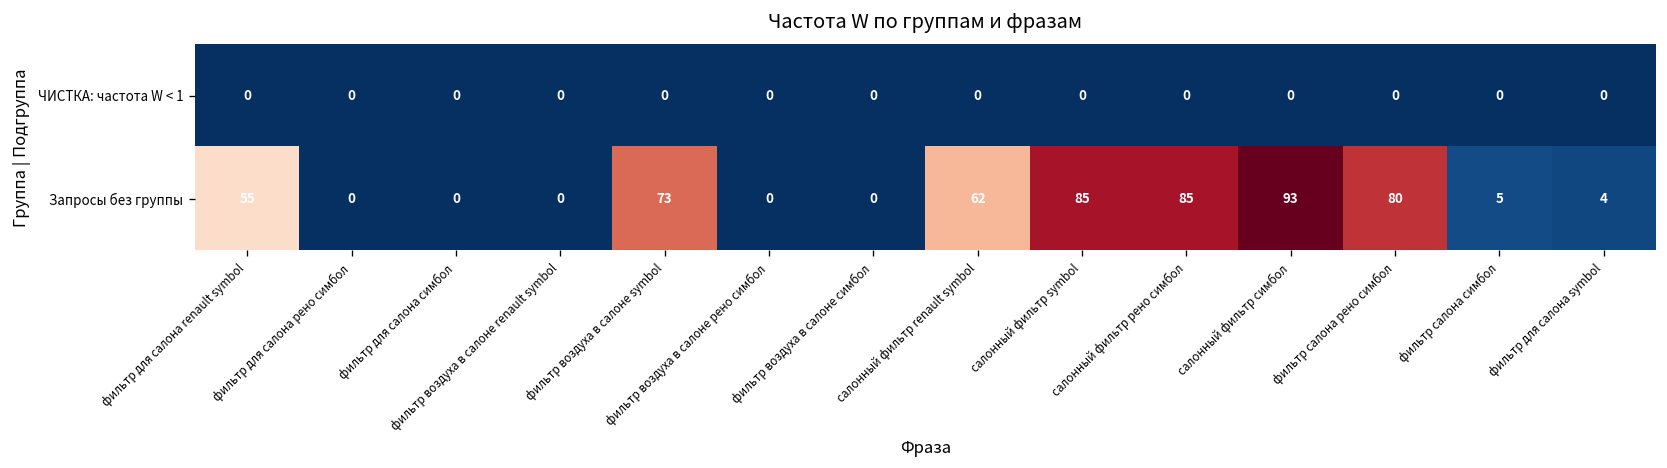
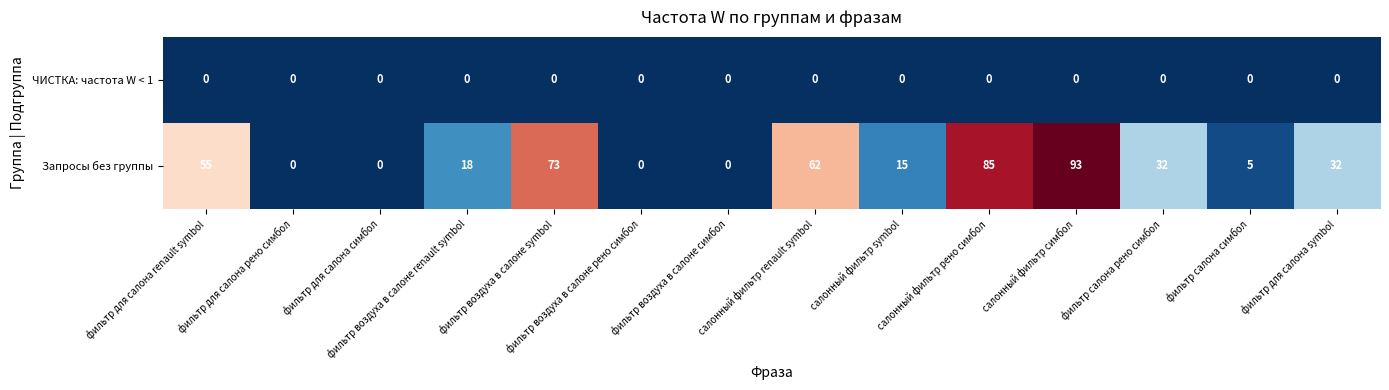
Запросы без группы, фильтр воздуха в салоне renault symbol: 0 -> 18
Запросы без группы, салонный фильтр symbol: 85 -> 15
Запросы без группы, фильтр салона рено симбол: 80 -> 32
Запросы без группы, фильтр для салона symbol: 4 -> 32
